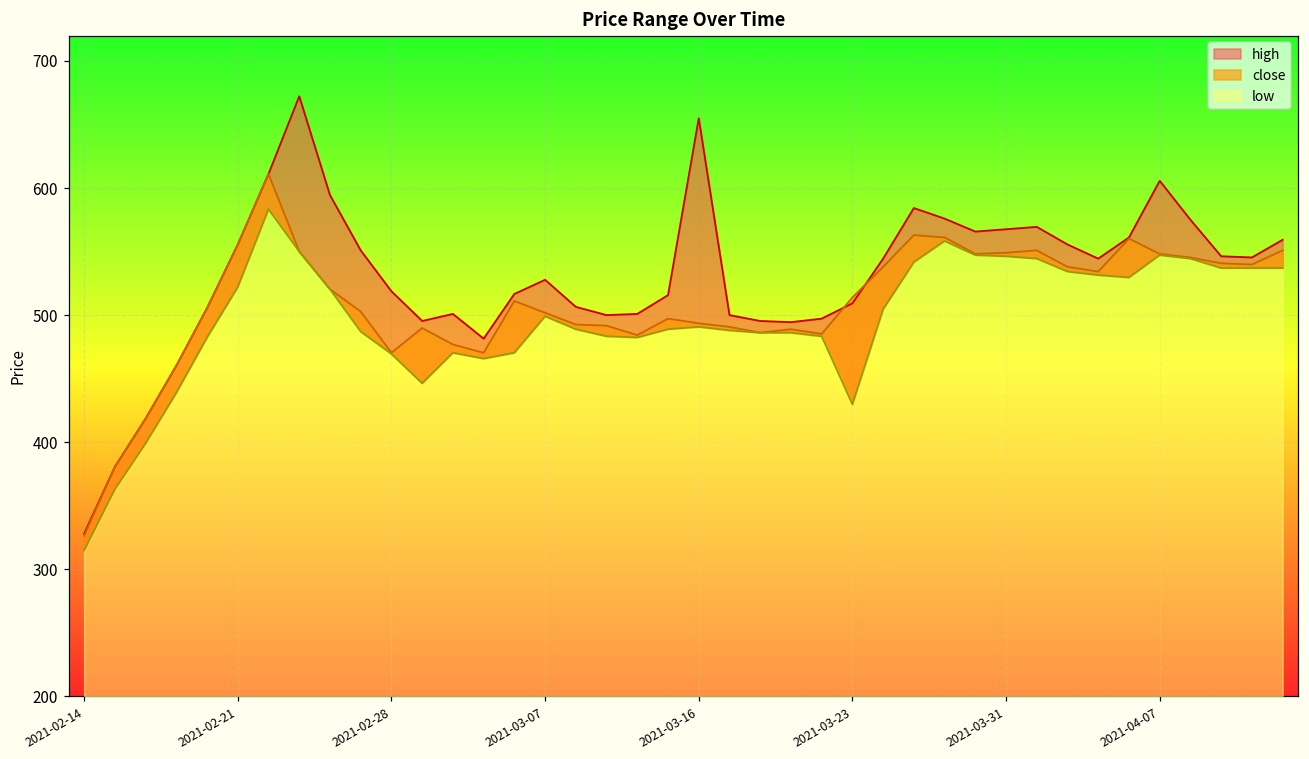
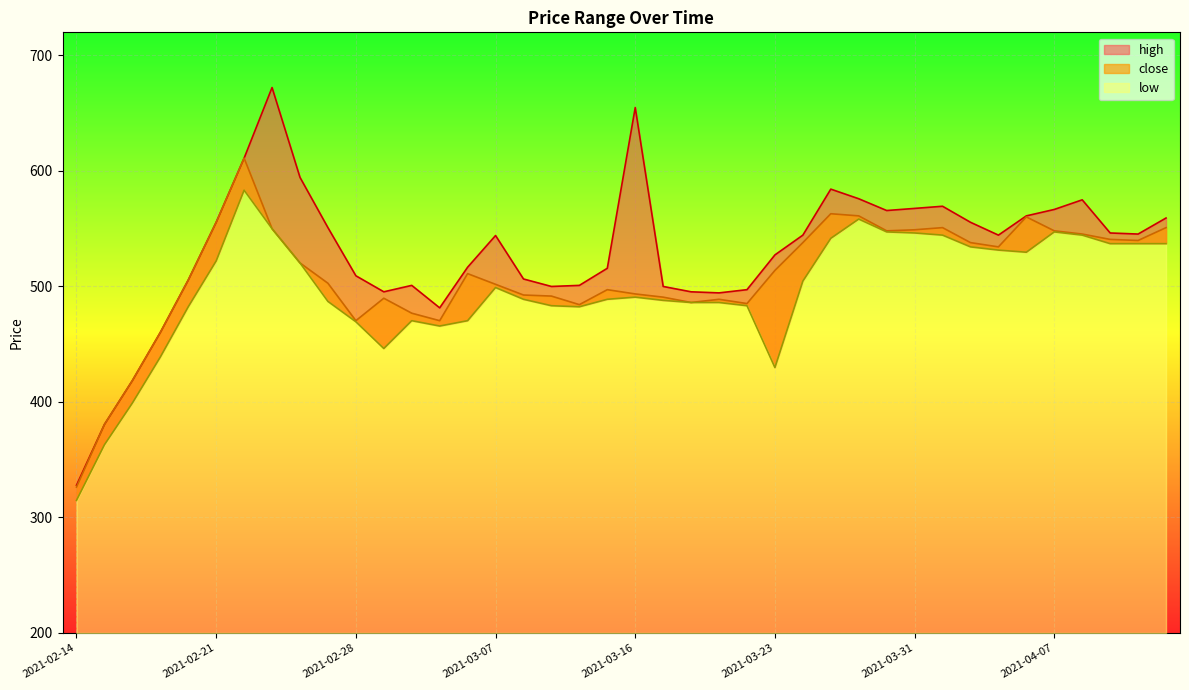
high, 2021-02-28: 519 -> 509
high, 2021-03-07: 528 -> 544
high, 2021-03-23: 509 -> 527
high, 2021-04-07: 606 -> 567
